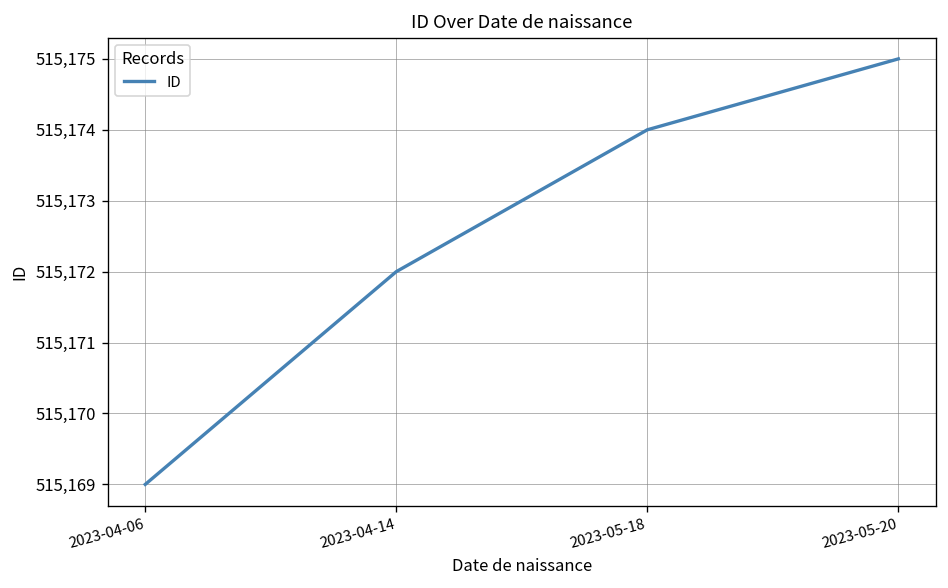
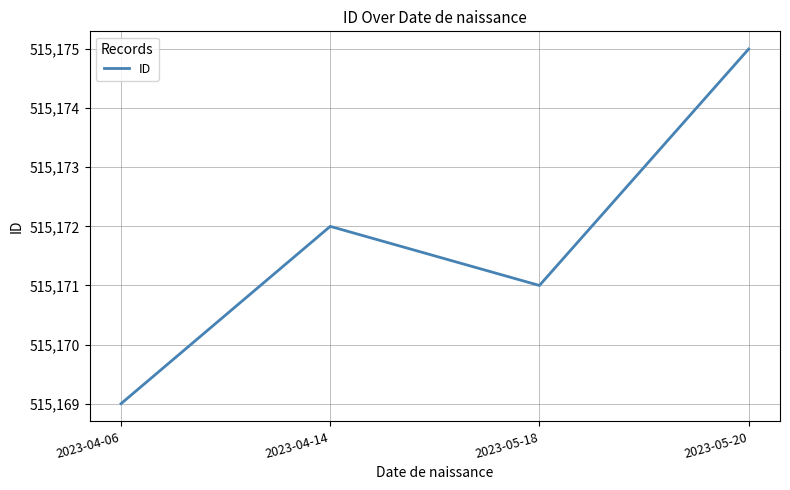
2023-05-18: 515,174 -> 515,171
